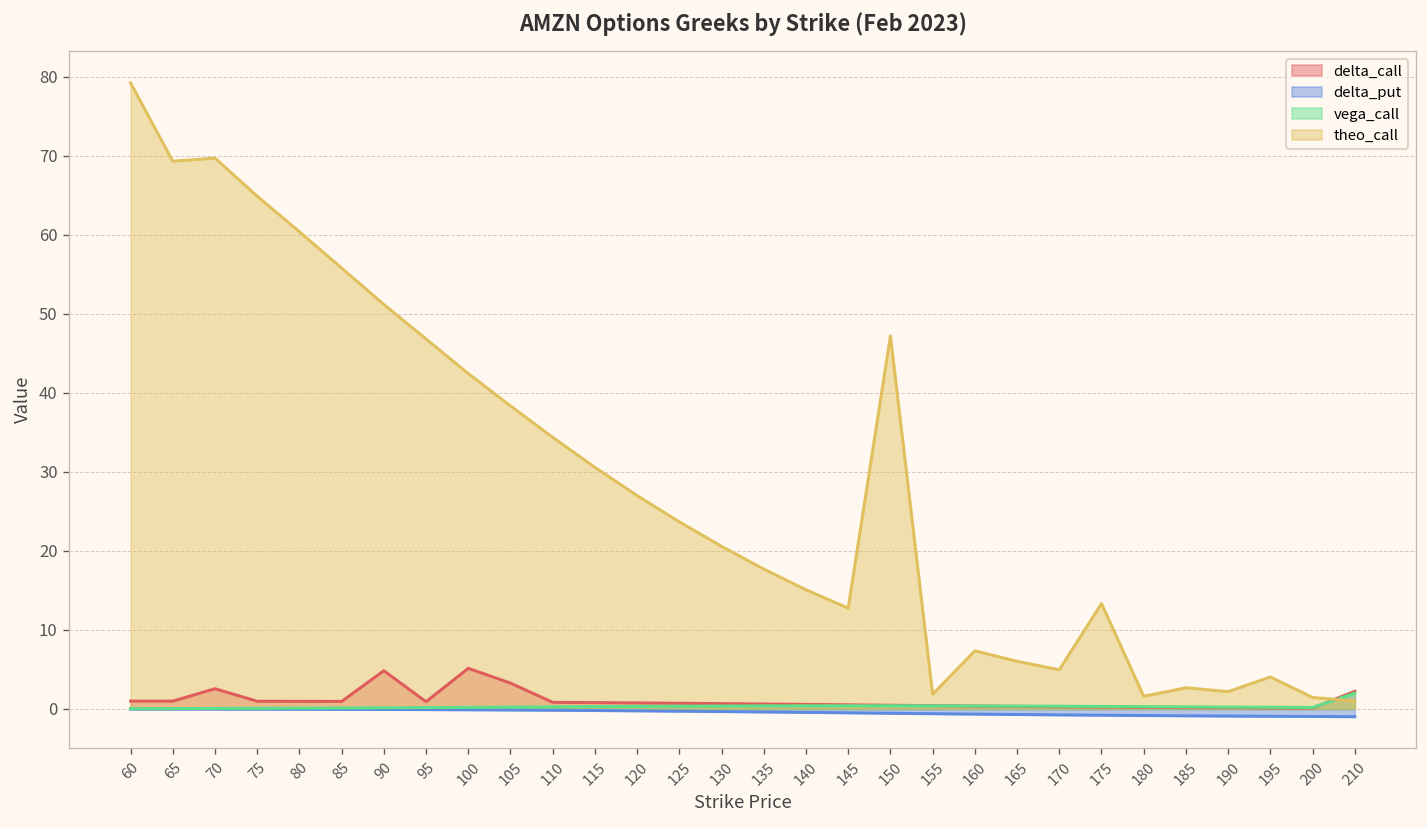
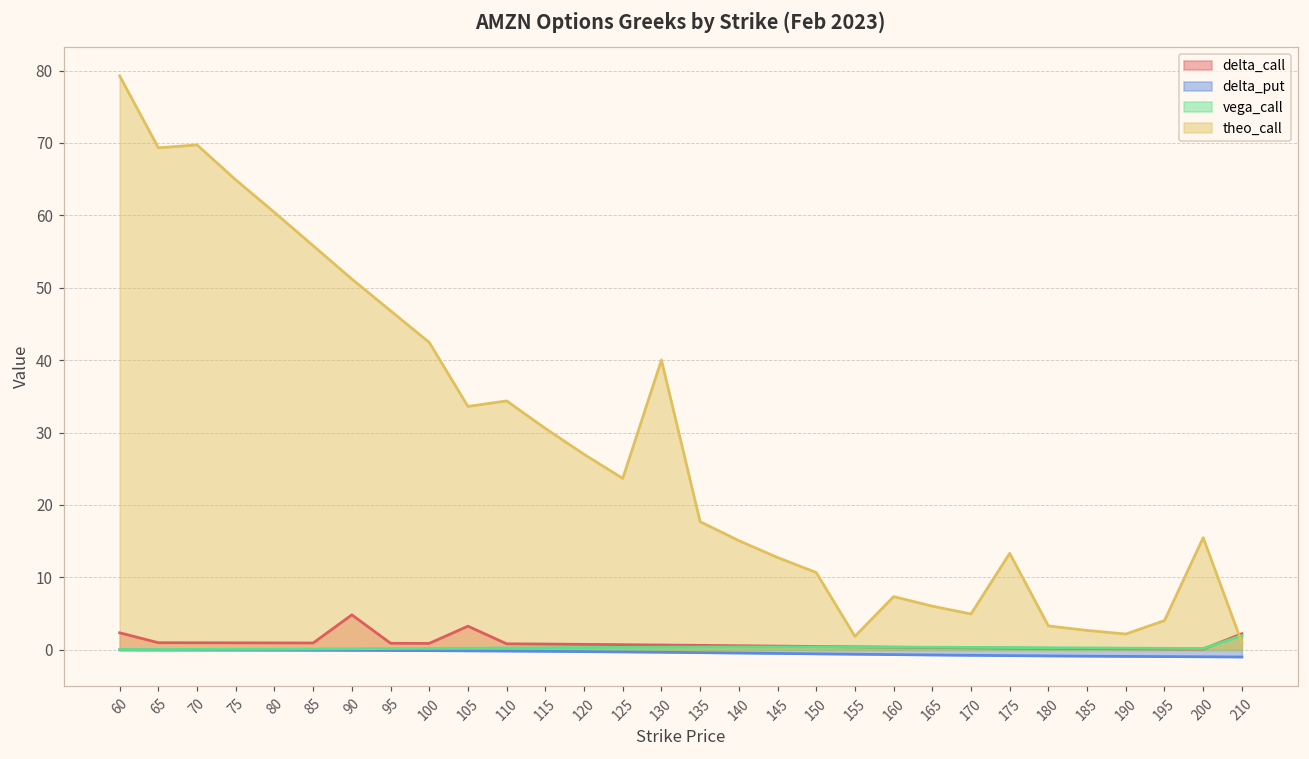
delta_call, 60: 1 -> 2
delta_call, 70: 3 -> 1
delta_call, 100: 5 -> 1
theo_call, 105: 38 -> 34
theo_call, 130: 21 -> 40
theo_call, 150: 47 -> 11
theo_call, 180: 2 -> 3
theo_call, 200: 1 -> 15
